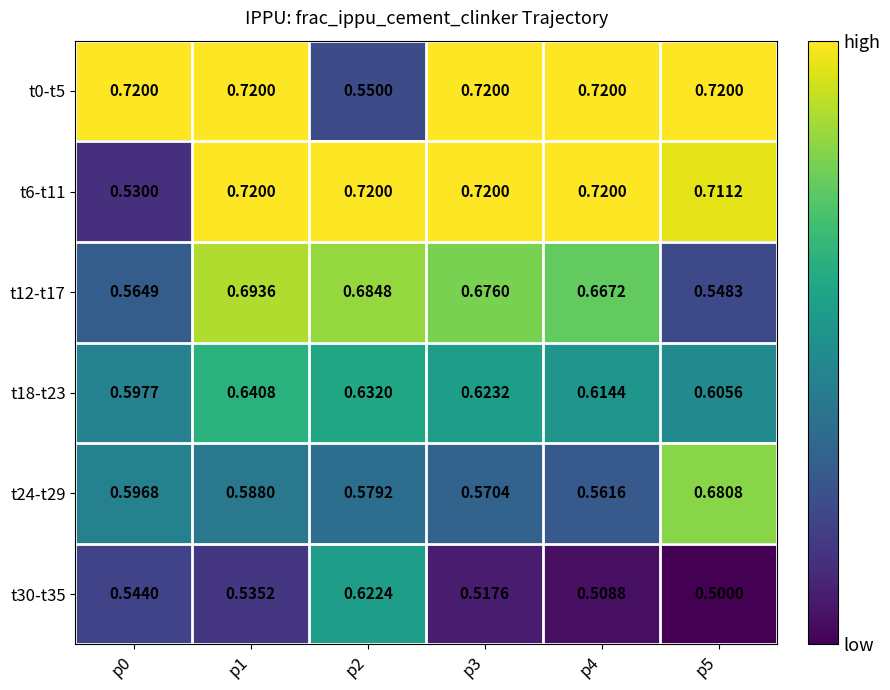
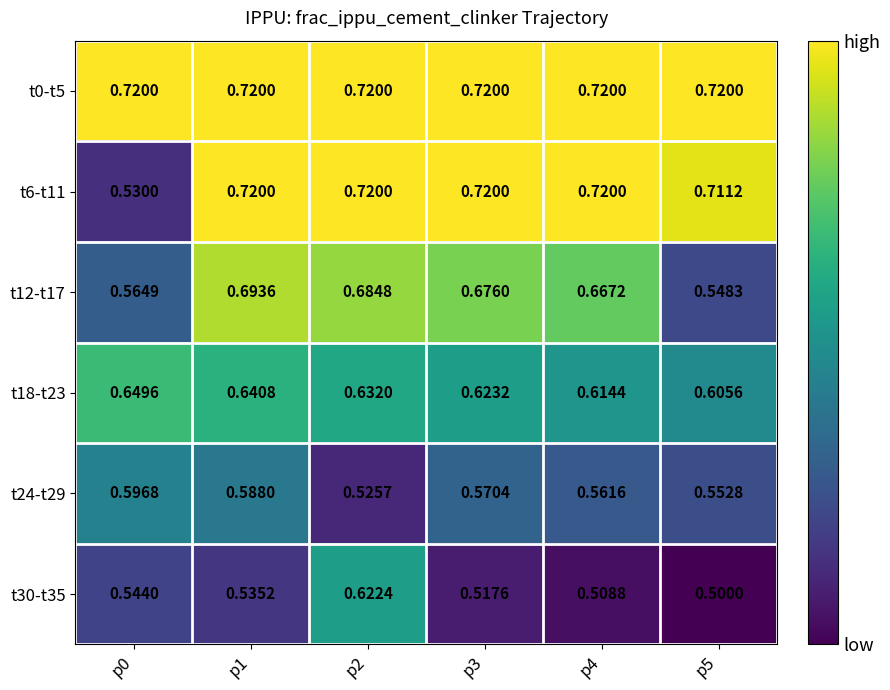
t0-t5, p2: 0.5500 -> 0.7200
t18-t23, p0: 0.5977 -> 0.6496
t24-t29, p2: 0.5792 -> 0.5257
t24-t29, p5: 0.6808 -> 0.5528
